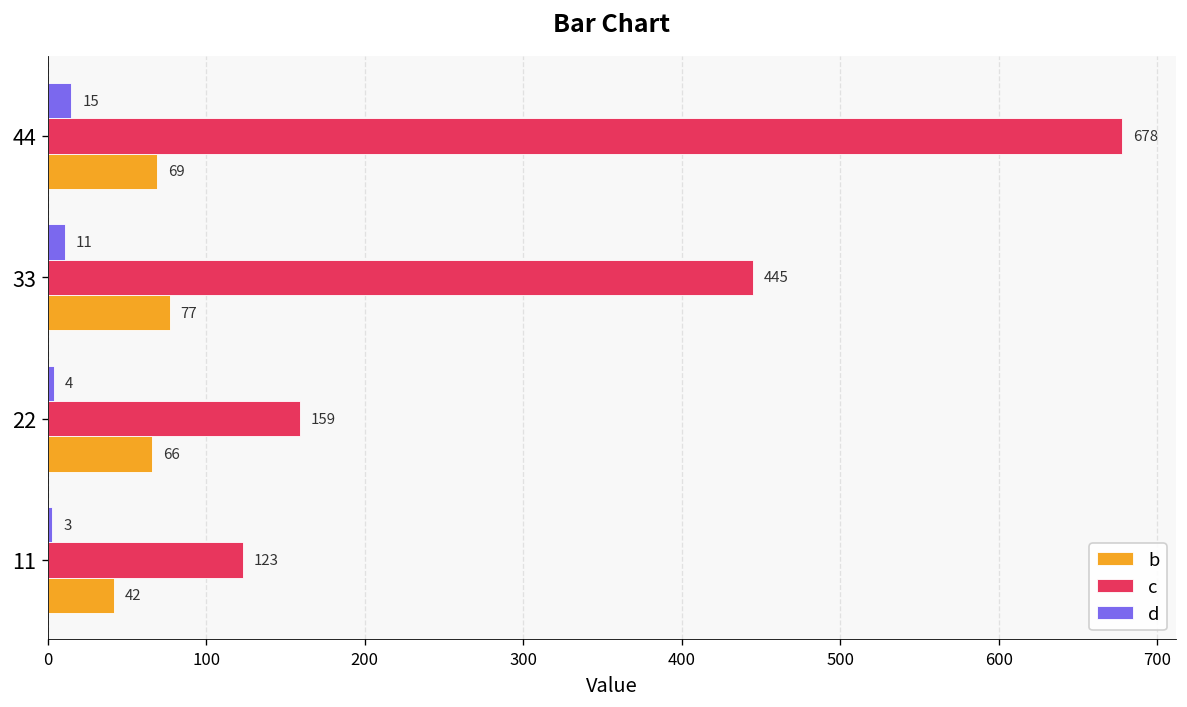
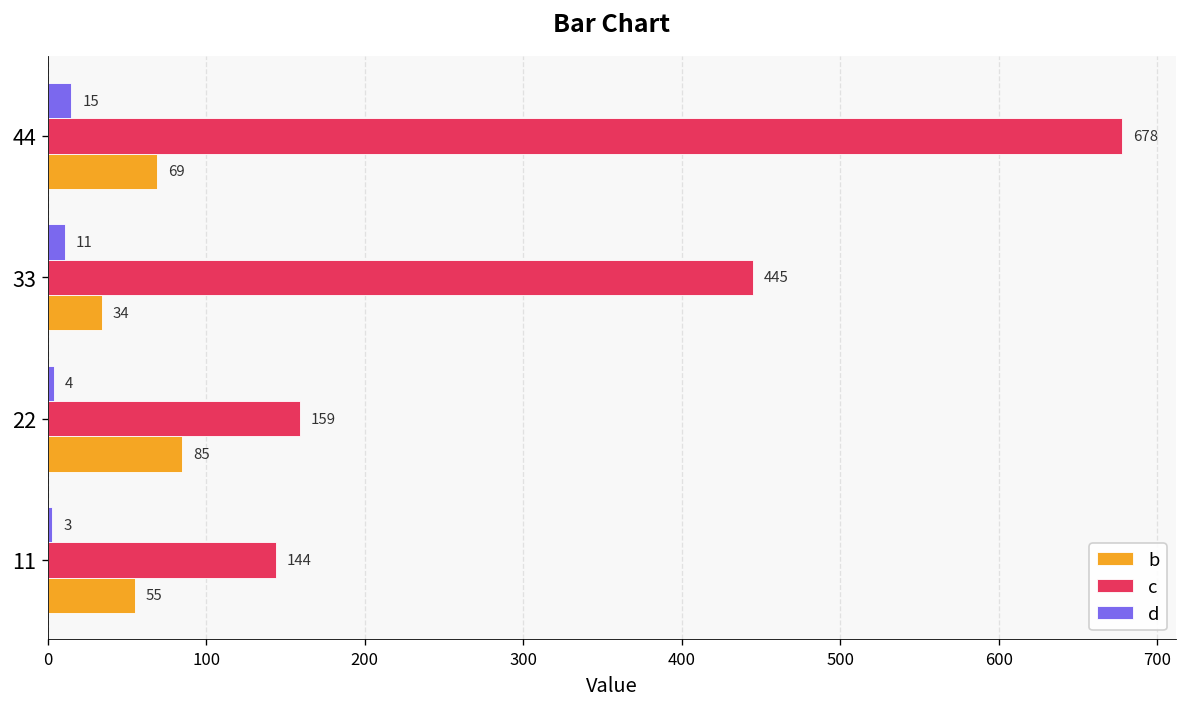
b, 33: 77 -> 34
b, 22: 66 -> 85
c, 11: 123 -> 144
b, 11: 42 -> 55
